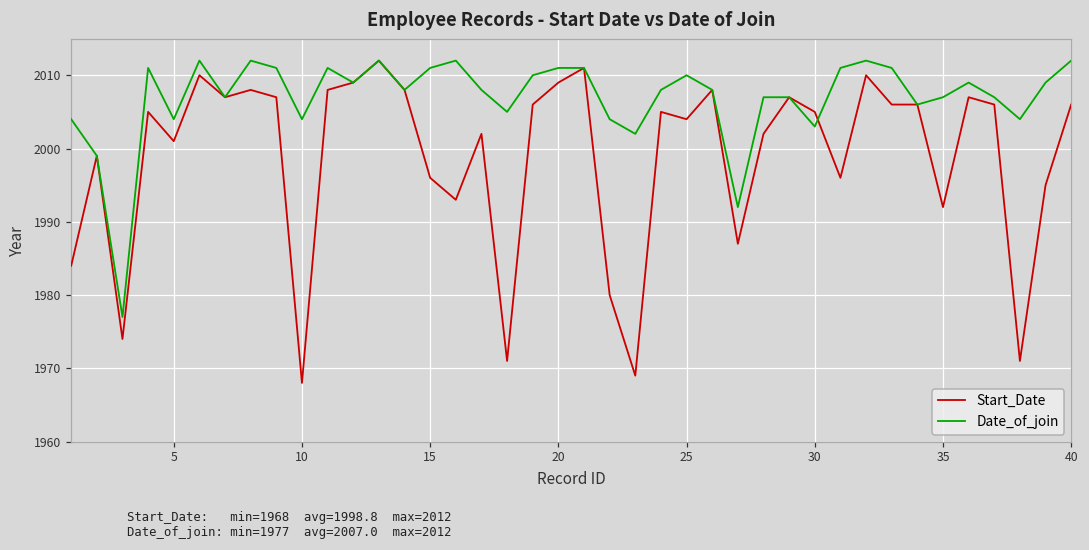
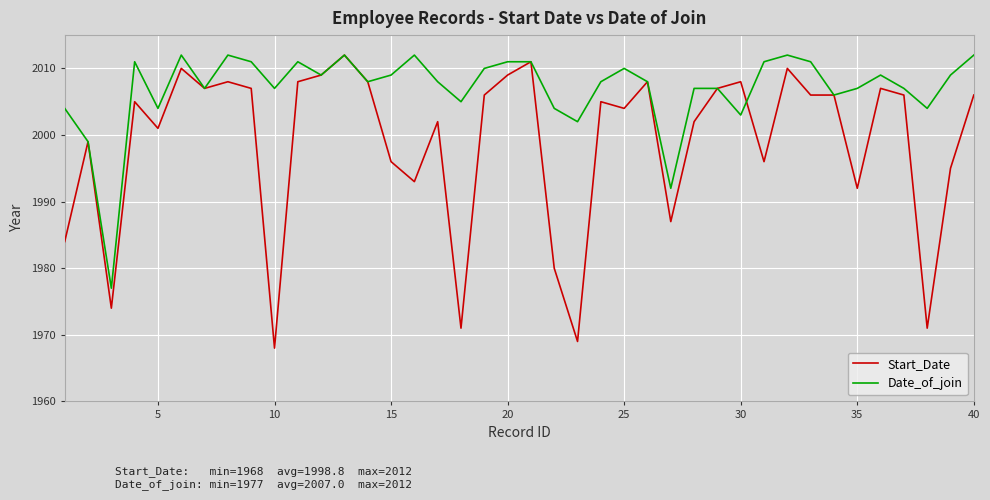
Date_of_join, 10: 2004 -> 2007
Date_of_join, 15: 2011 -> 2009
Start_Date, 30: 2005 -> 2008
